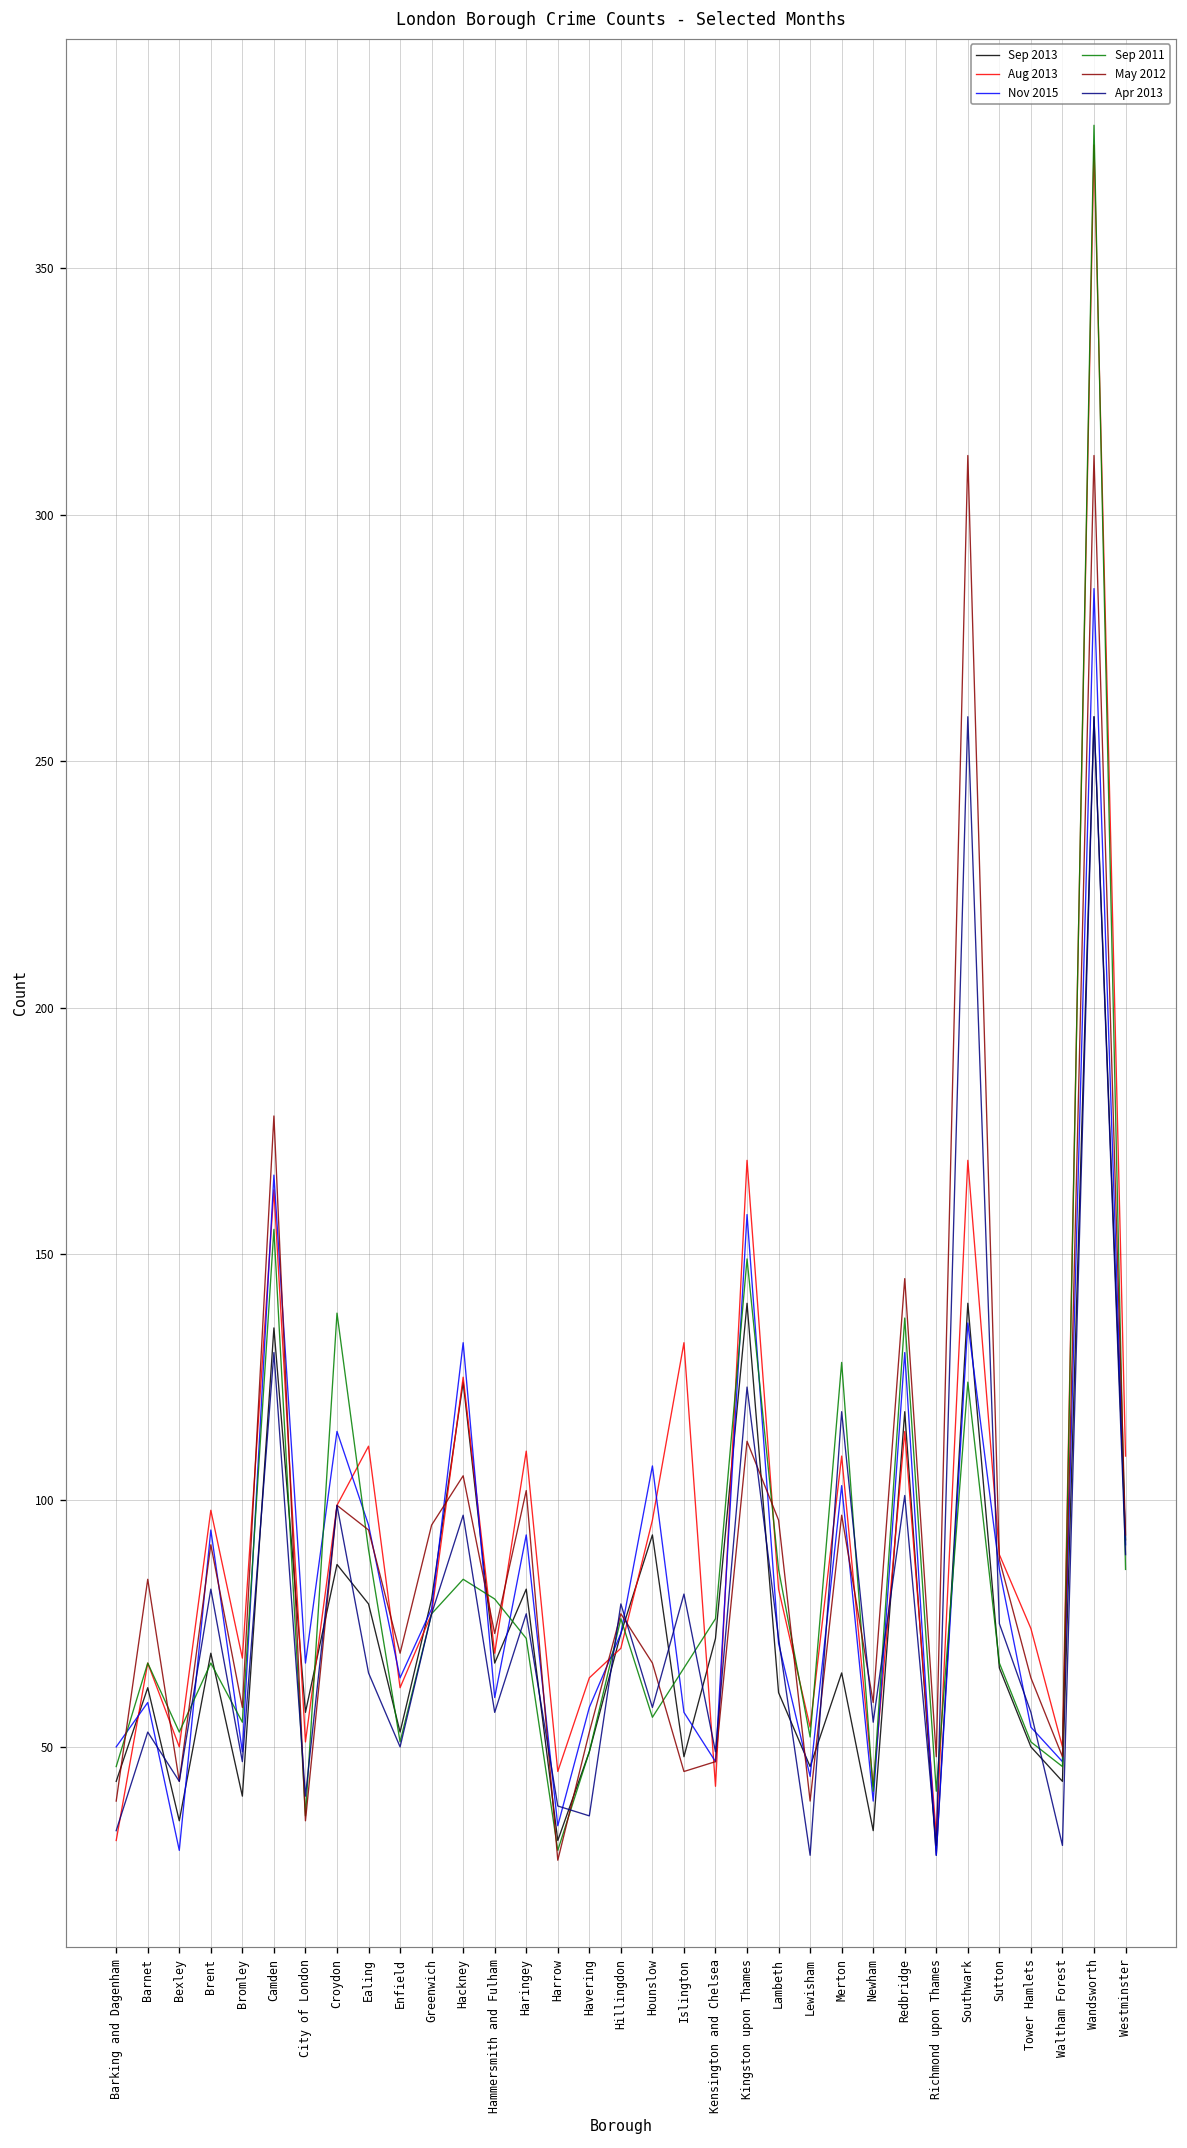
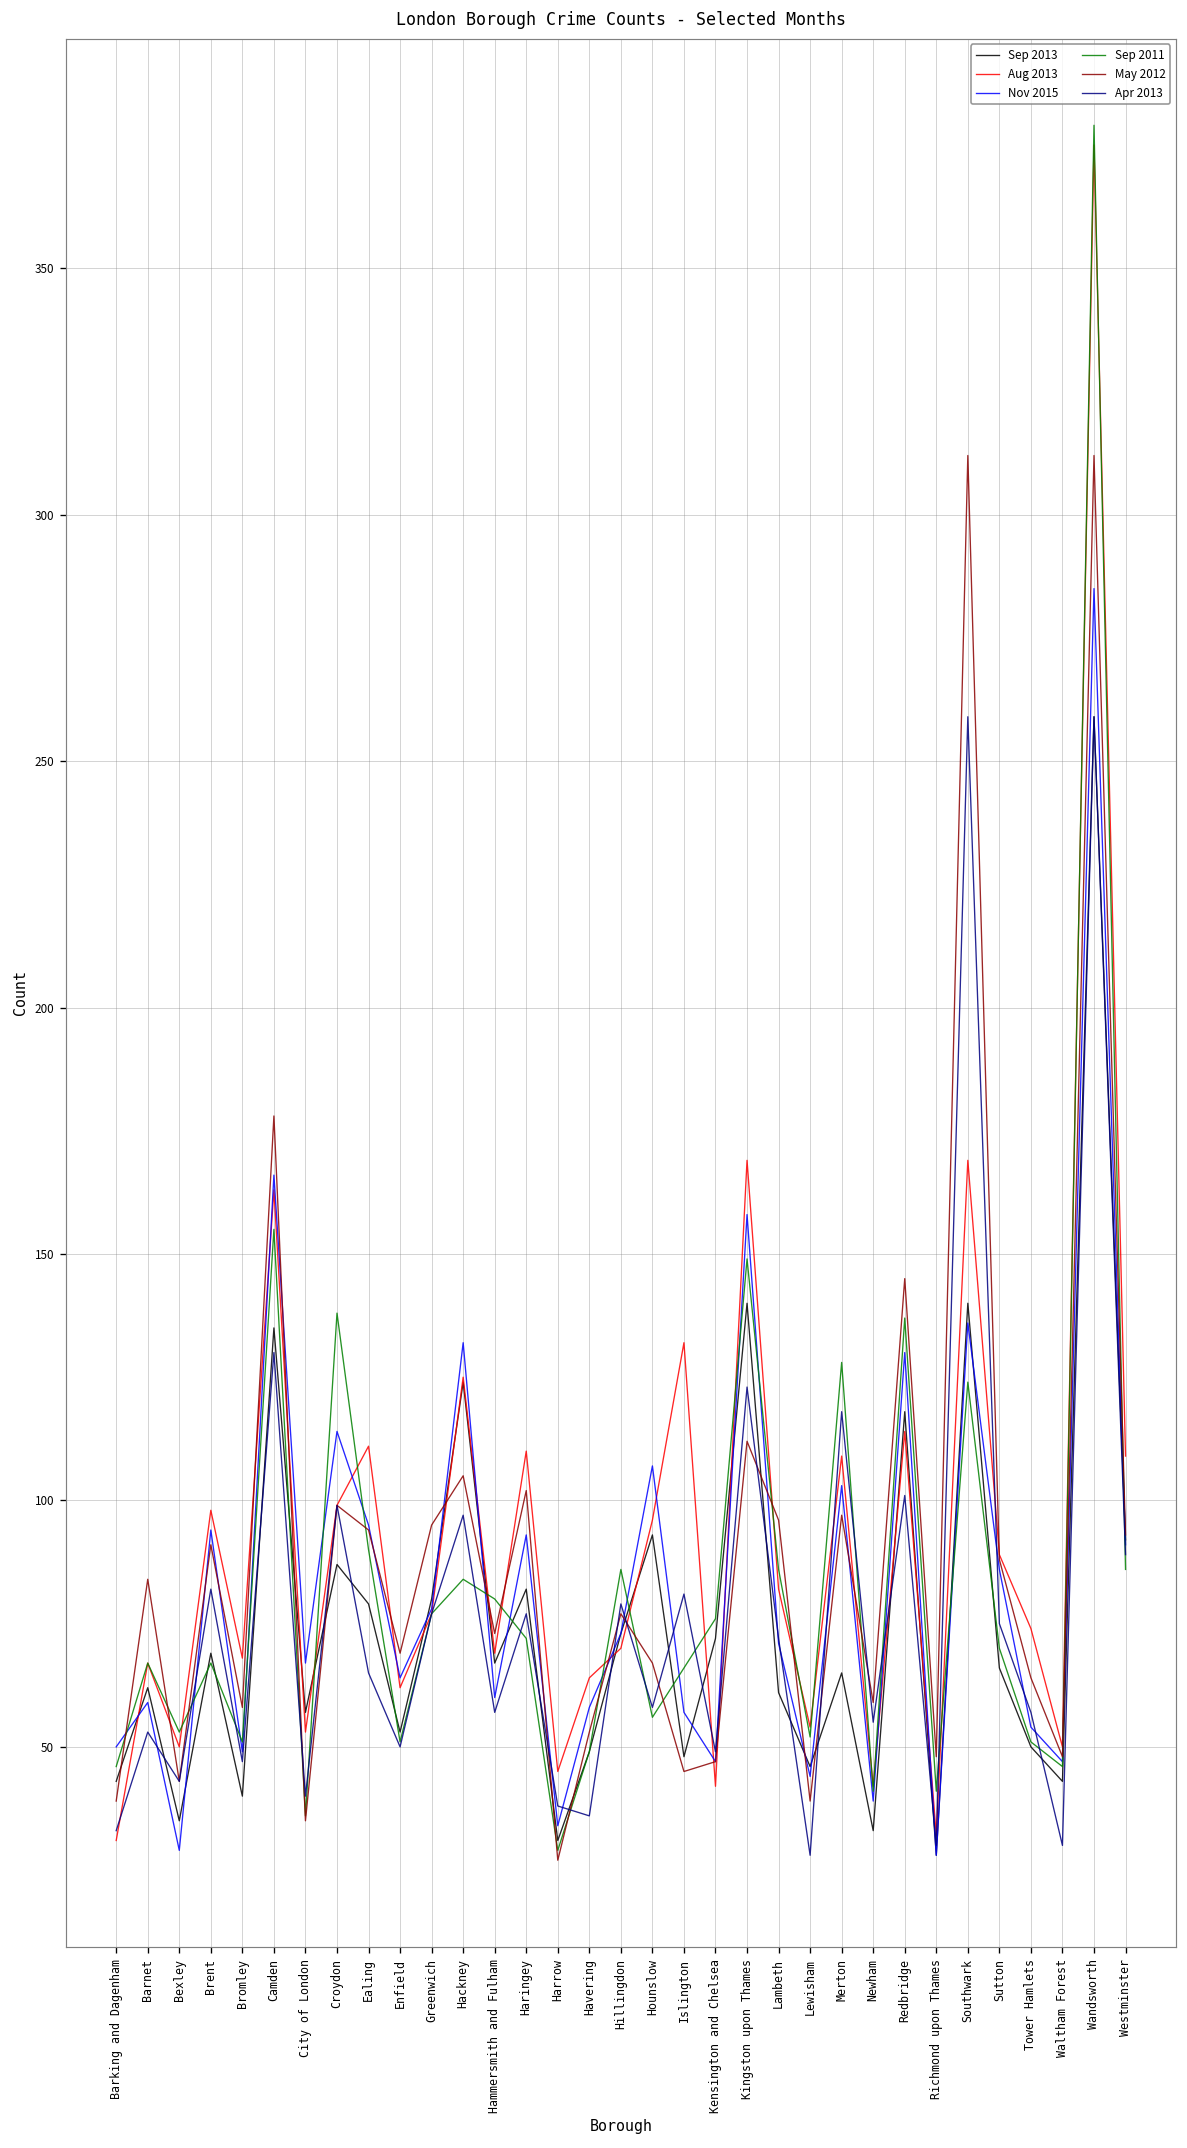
Sep 2011, Bromley: 55 -> 51
Aug 2013, City of London: 51 -> 53
Sep 2011, Hillingdon: 76 -> 86
Sep 2011, Sutton: 67 -> 70
